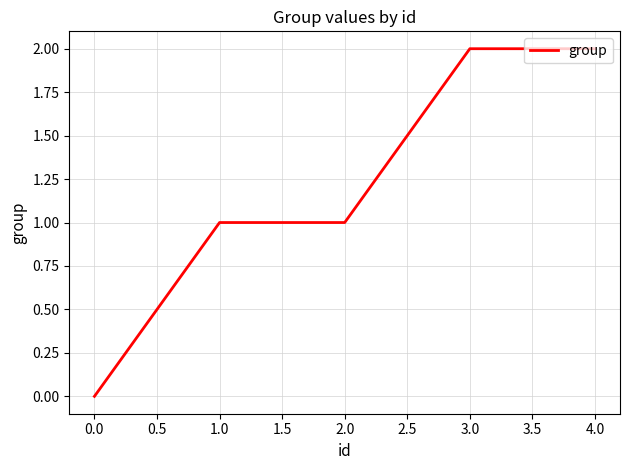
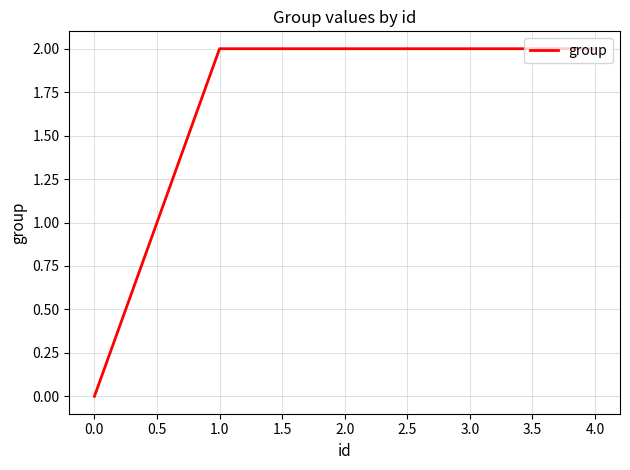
1.0: 1 -> 2
2.0: 1 -> 2
